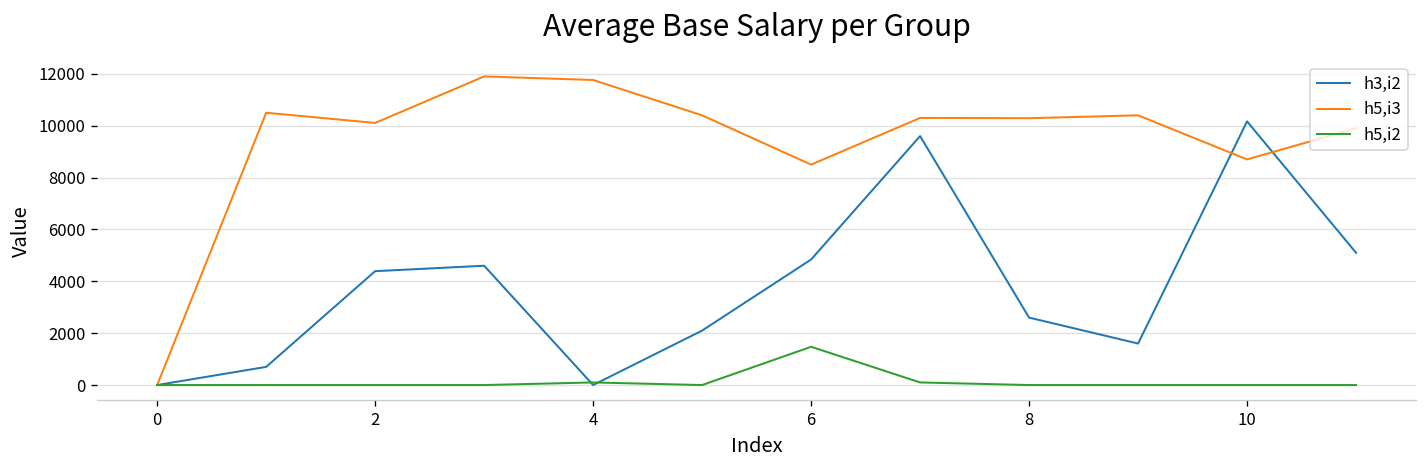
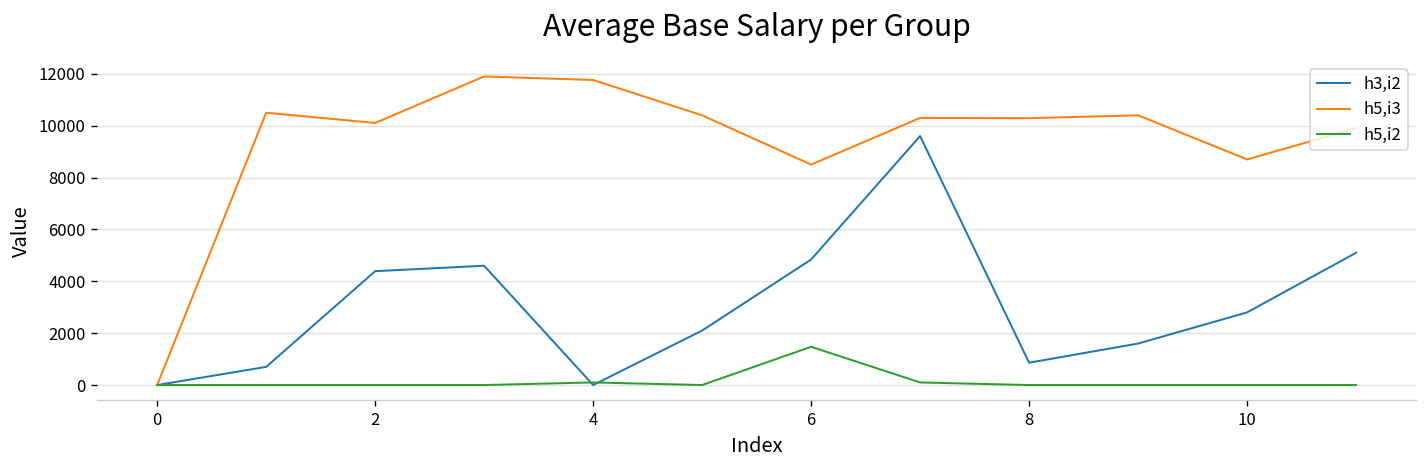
h3,i2, 8: 2600 -> 900
h3,i2, 10: 10200 -> 2800
